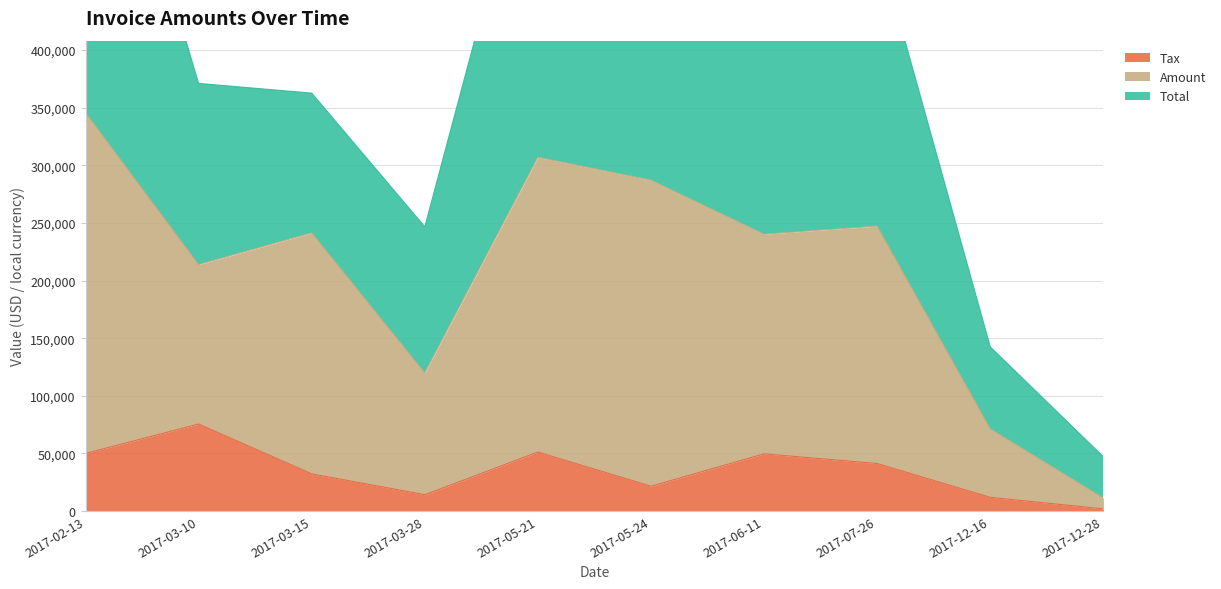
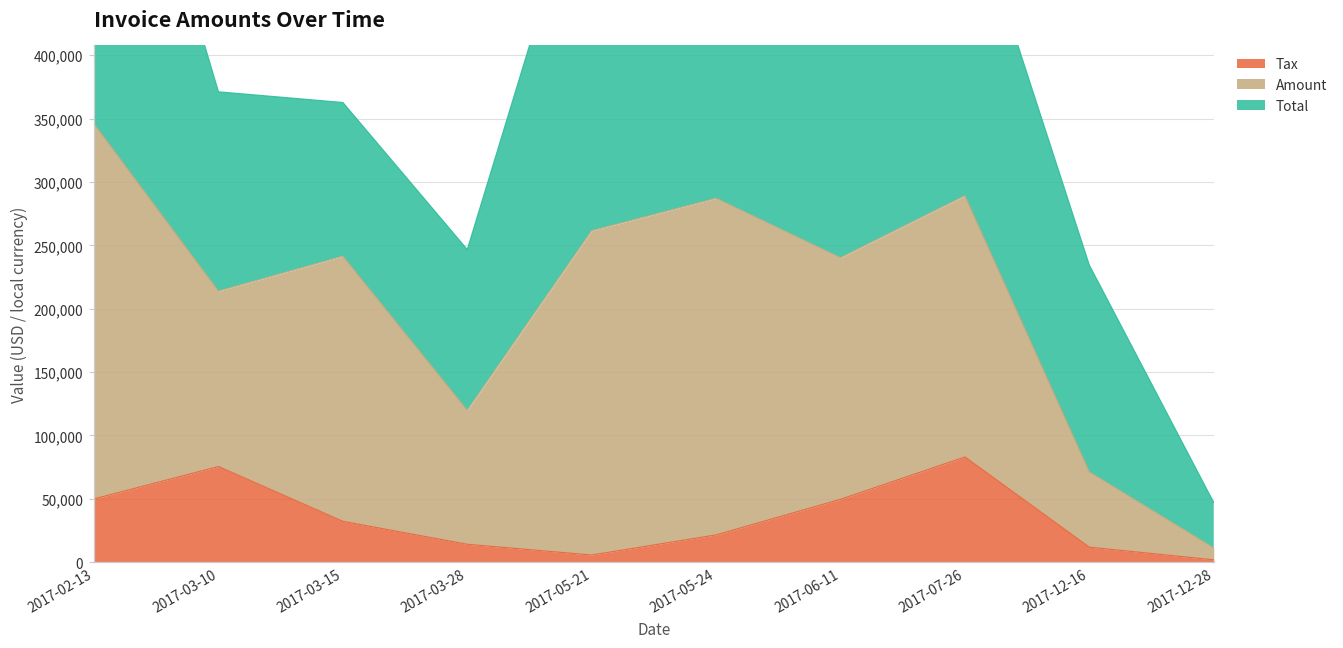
Tax, 2017-05-21: 51,000 -> 6,000
Tax, 2017-07-26: 41,000 -> 83,000
Total, 2017-12-16: 71,000 -> 163,000
